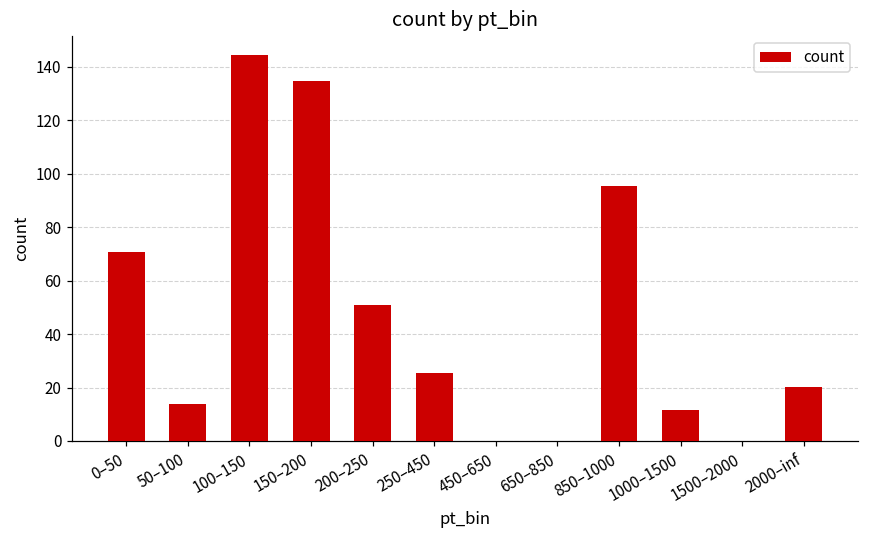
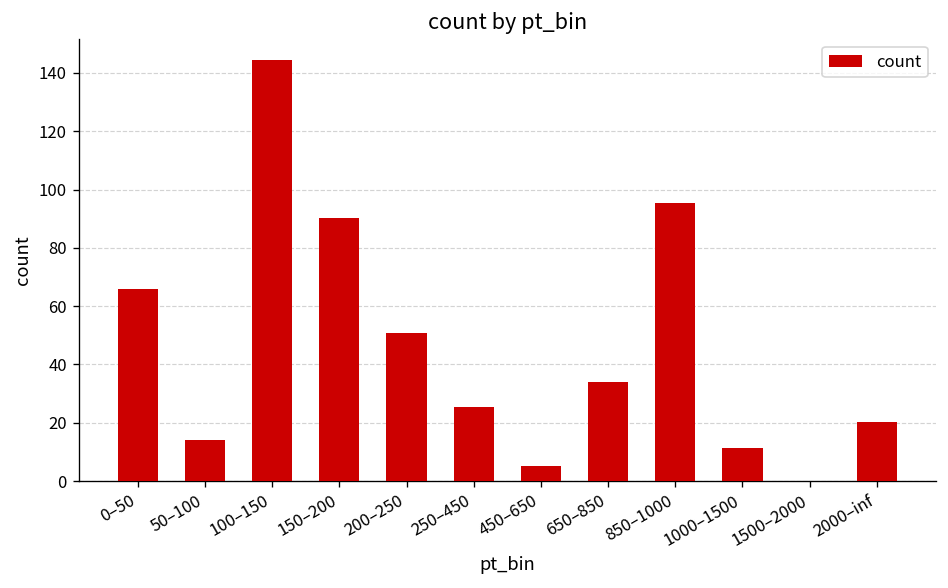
0–50: 71 -> 66
150–200: 135 -> 90
450–650: 0 -> 5
650–850: 0 -> 34
